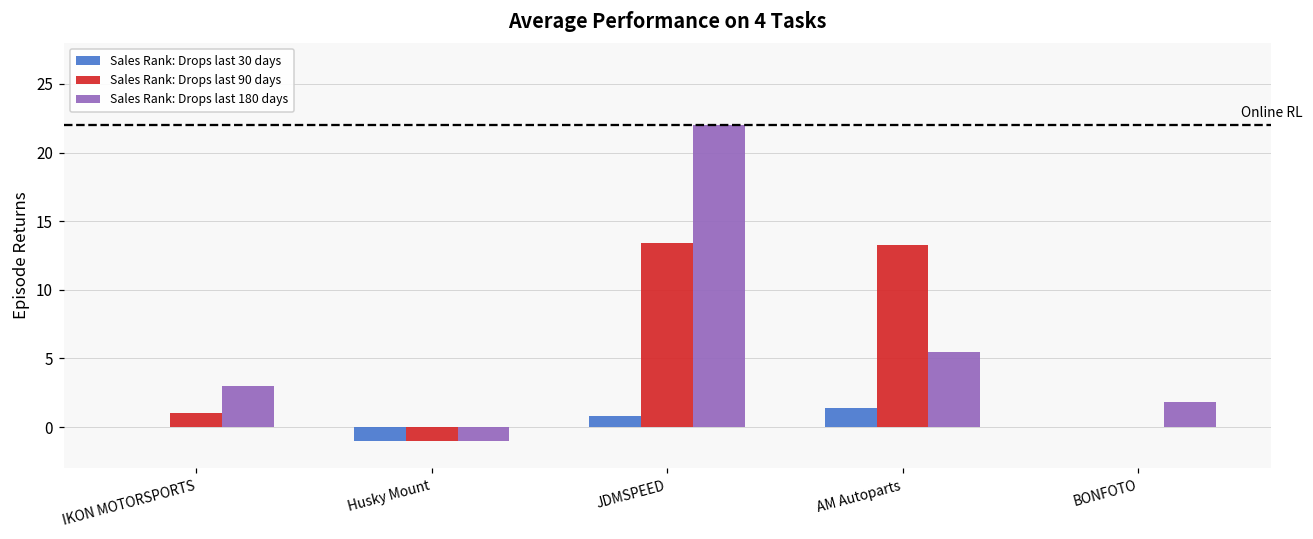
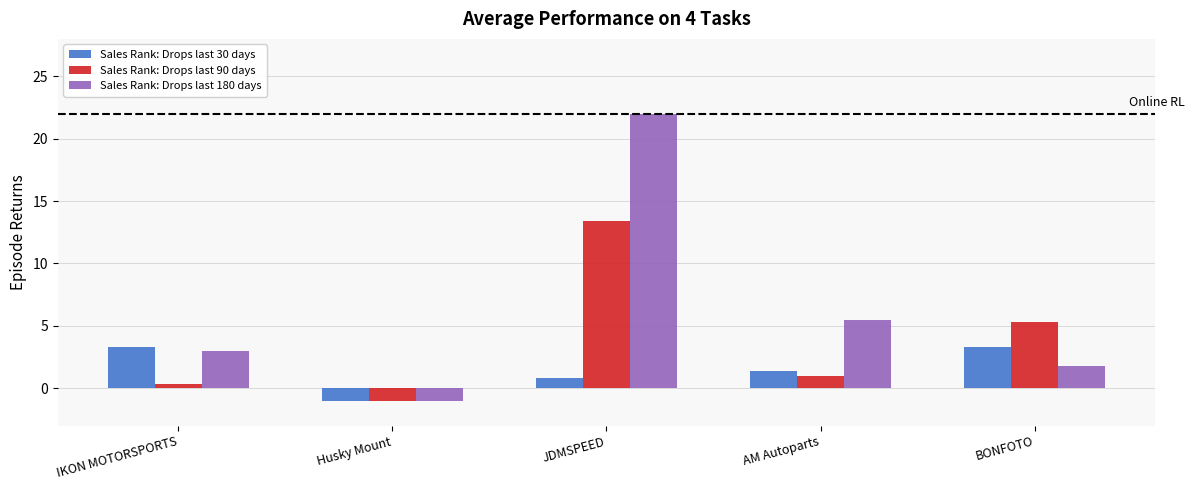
Sales Rank: Drops last 30 days, IKON MOTORSPORTS: 0.0 -> 3.3
Sales Rank: Drops last 90 days, IKON MOTORSPORTS: 1.0 -> 0.3
Sales Rank: Drops last 90 days, AM Autoparts: 13.3 -> 1.0
Sales Rank: Drops last 30 days, BONFOTO: 0.0 -> 3.3
Sales Rank: Drops last 90 days, BONFOTO: 0.0 -> 5.3
